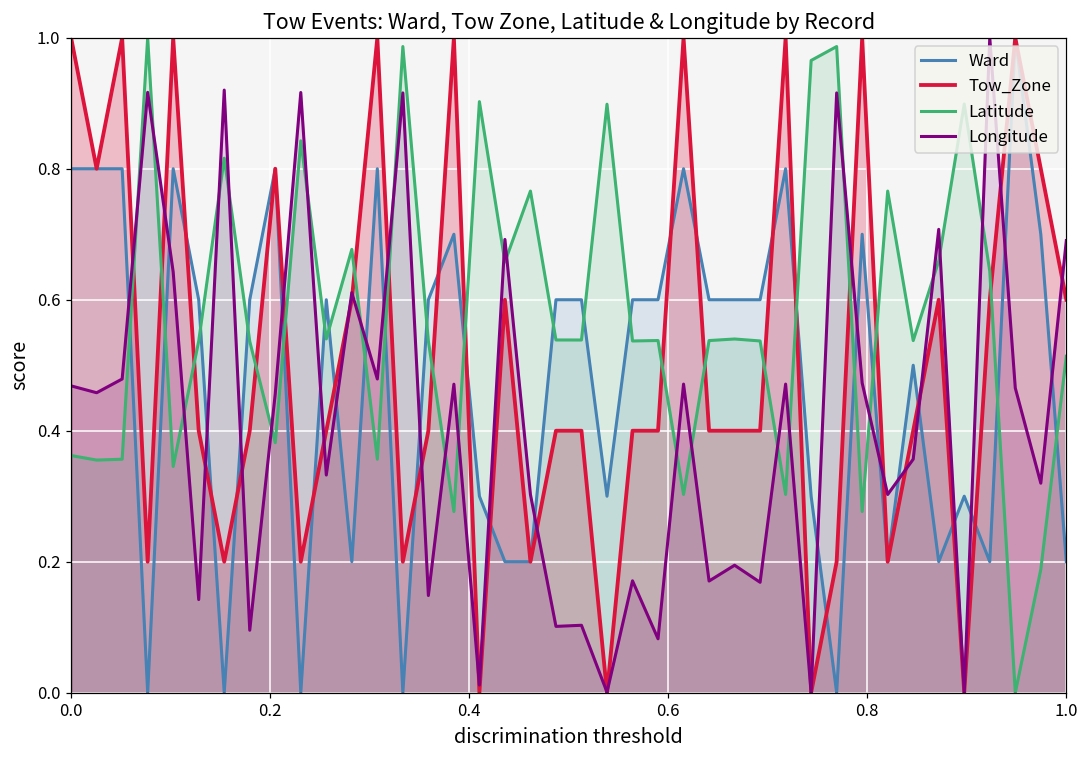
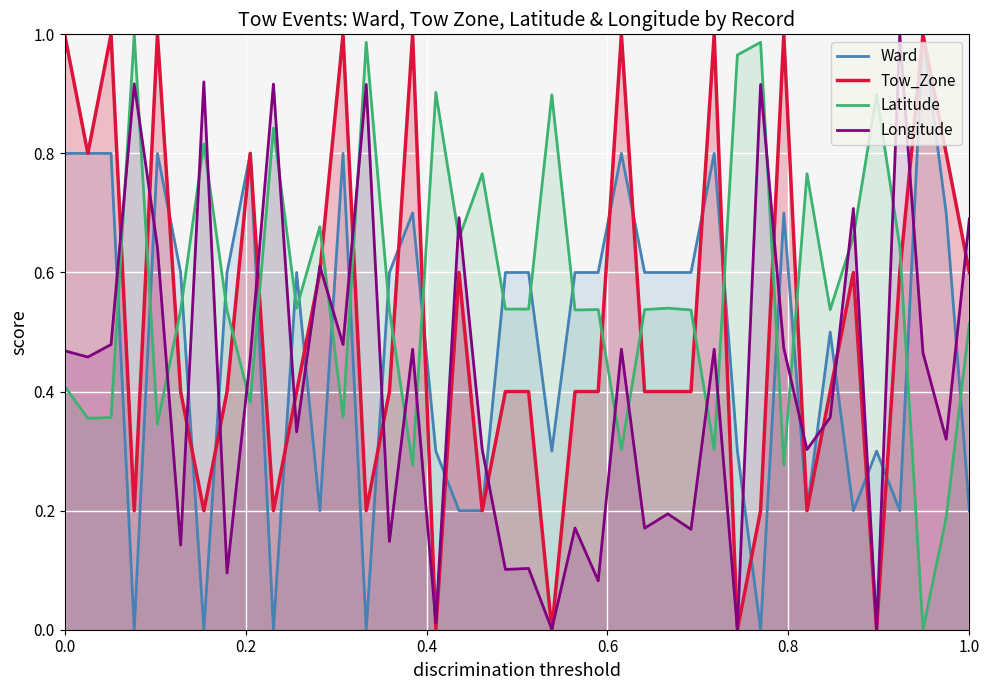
Latitude, 0.0: 0.36 -> 0.41
